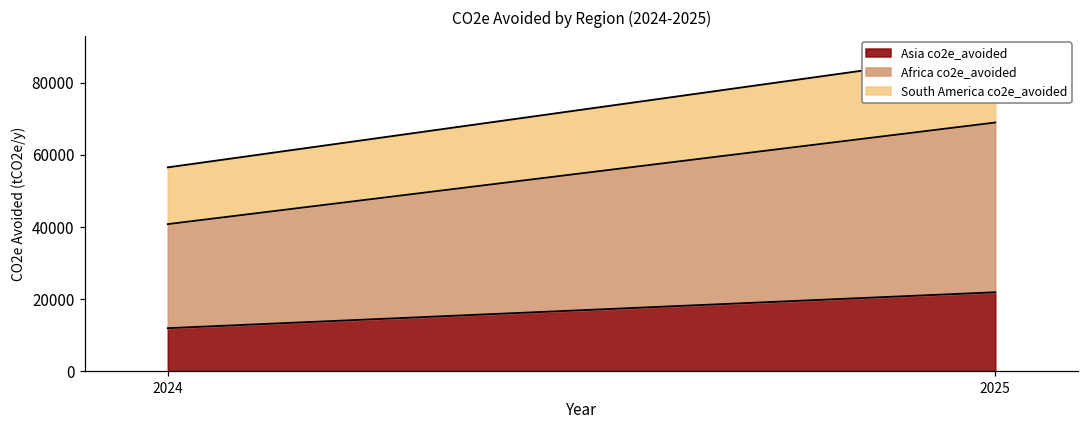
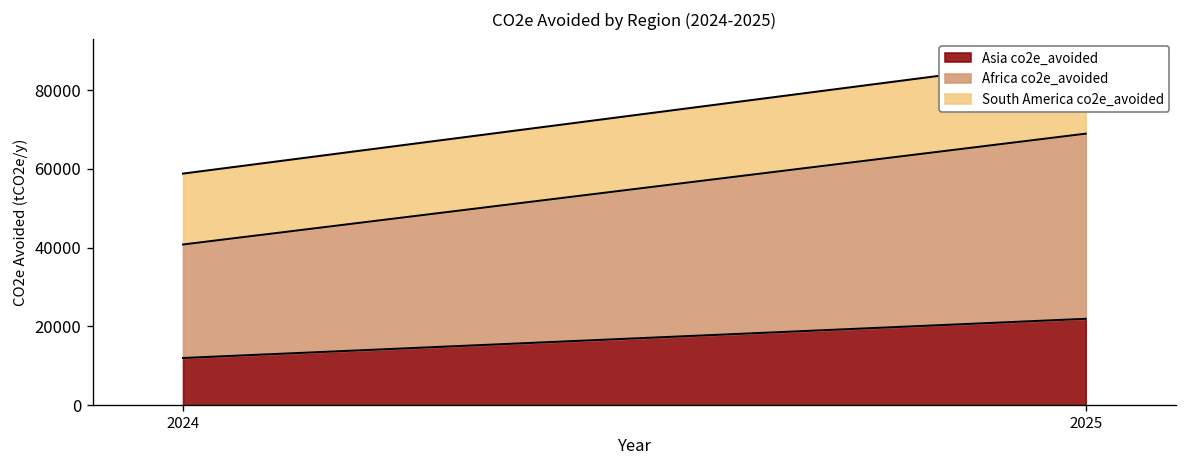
South America co2e_avoided, 2024: 16000 -> 18000
